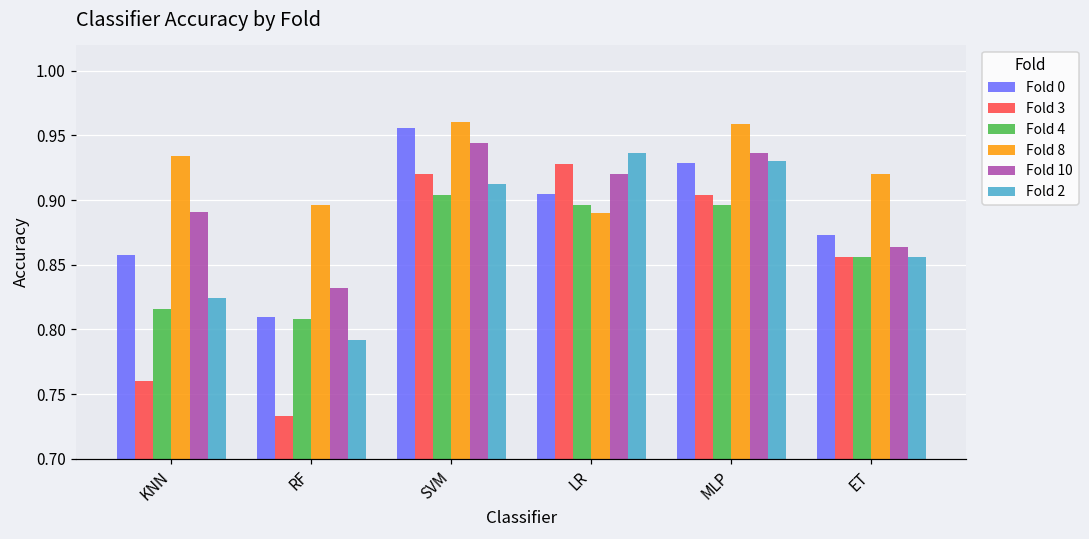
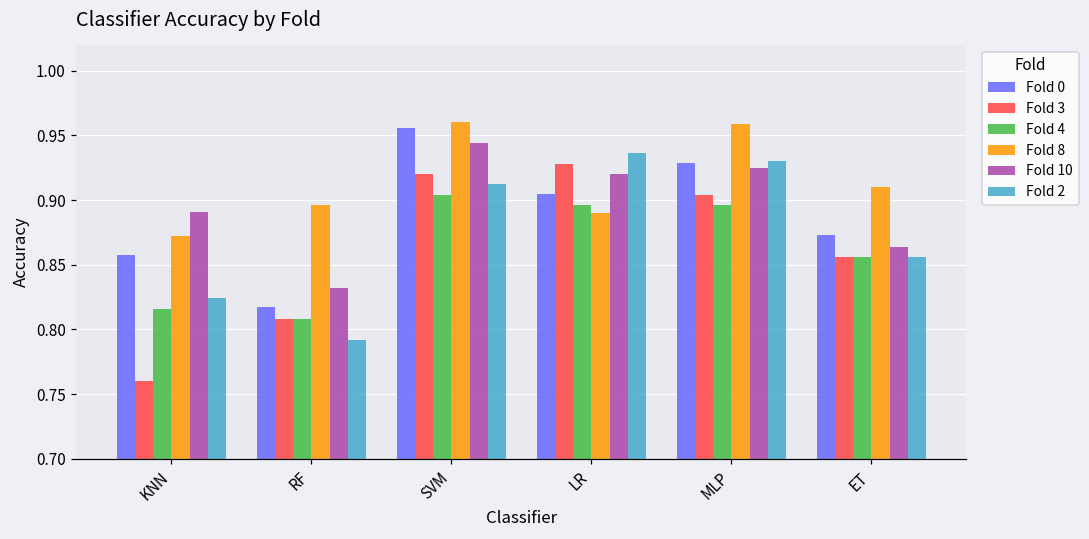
Fold 8, KNN: 0.934 -> 0.872
Fold 0, RF: 0.810 -> 0.817
Fold 3, RF: 0.733 -> 0.808
Fold 10, MLP: 0.936 -> 0.925
Fold 8, ET: 0.92 -> 0.91
